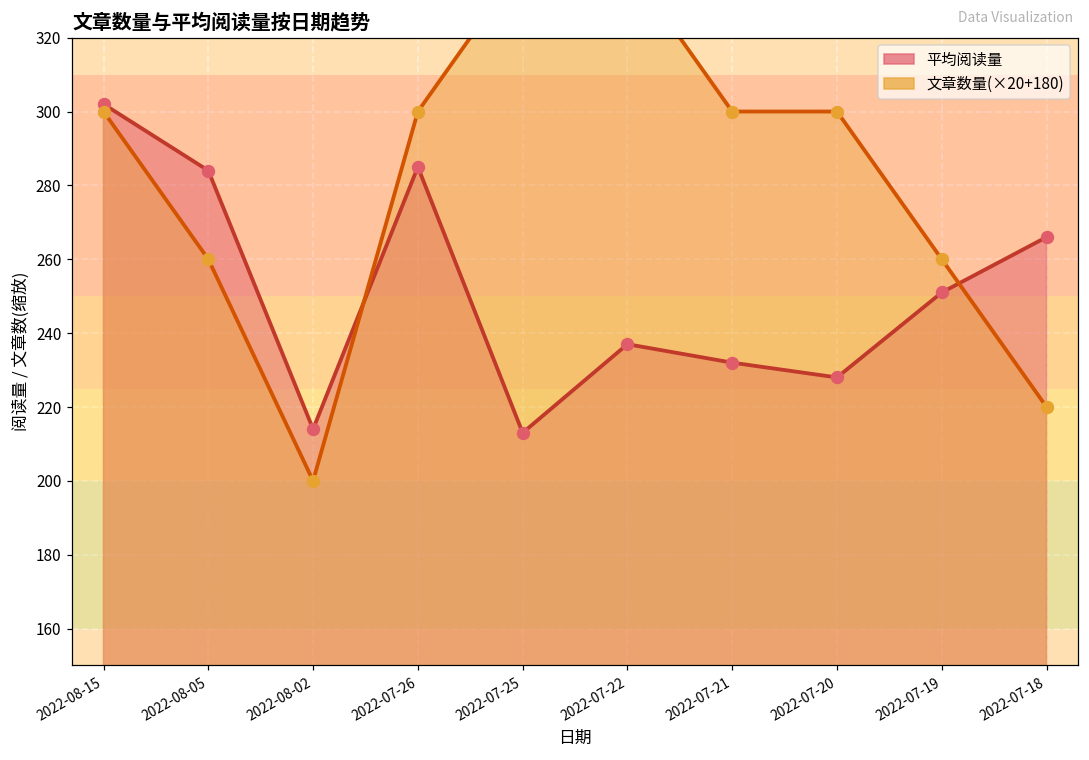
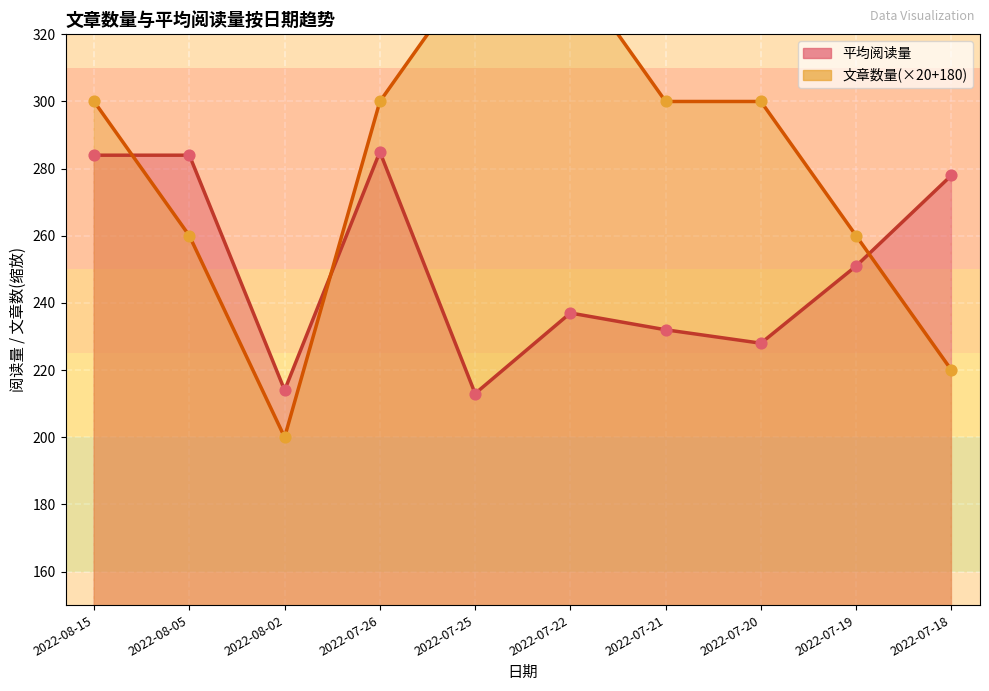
平均阅读量, 2022-08-15: 302 -> 284
平均阅读量, 2022-07-18: 266 -> 278
